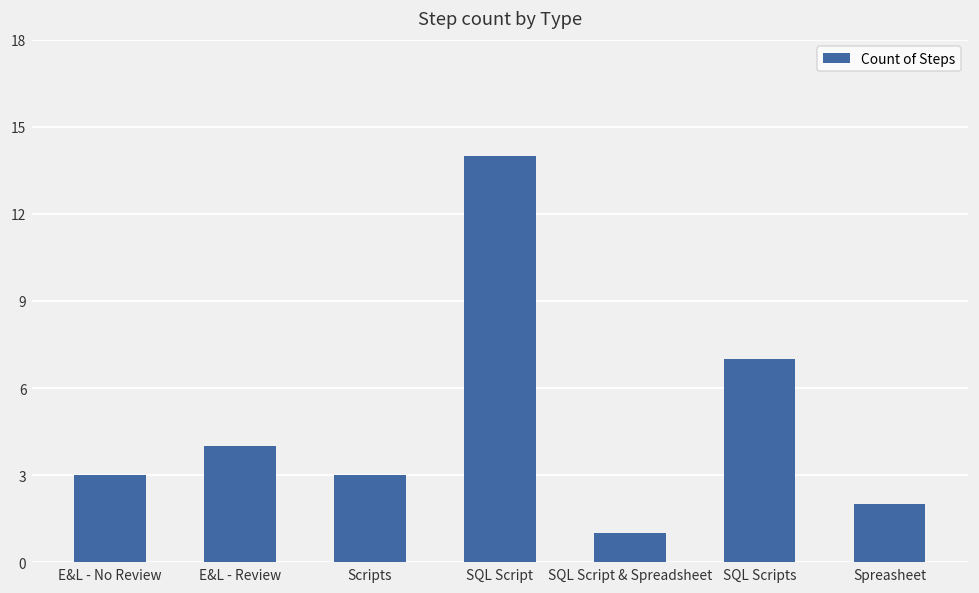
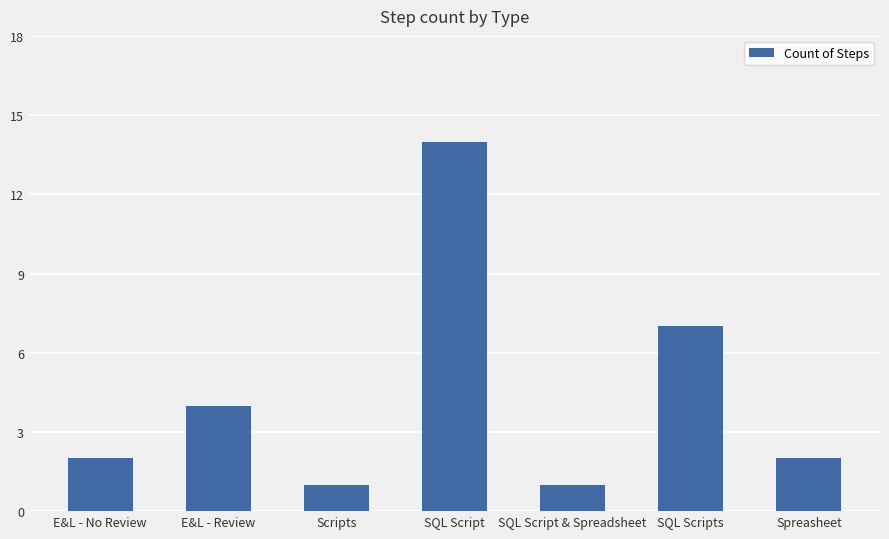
E&L - No Review: 3 -> 2
Scripts: 3 -> 1
